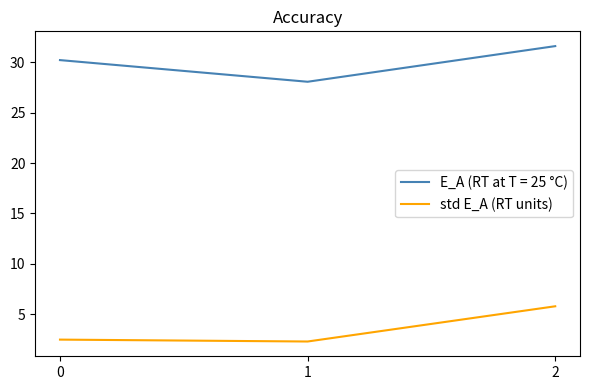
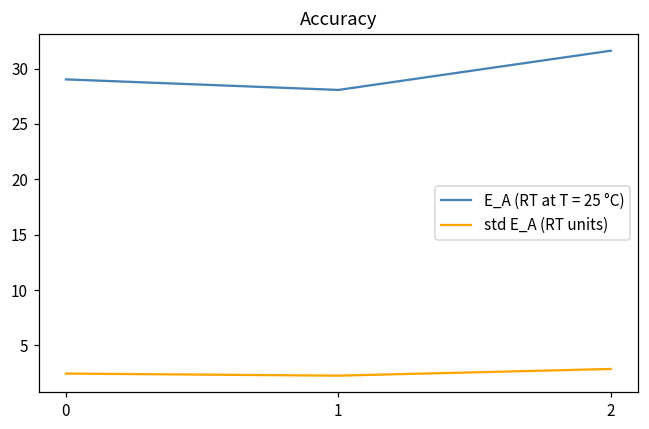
E_A (RT at T = 25 °C), 0: 30.2 -> 29.0
std E_A (RT units), 2: 5.8 -> 2.9
